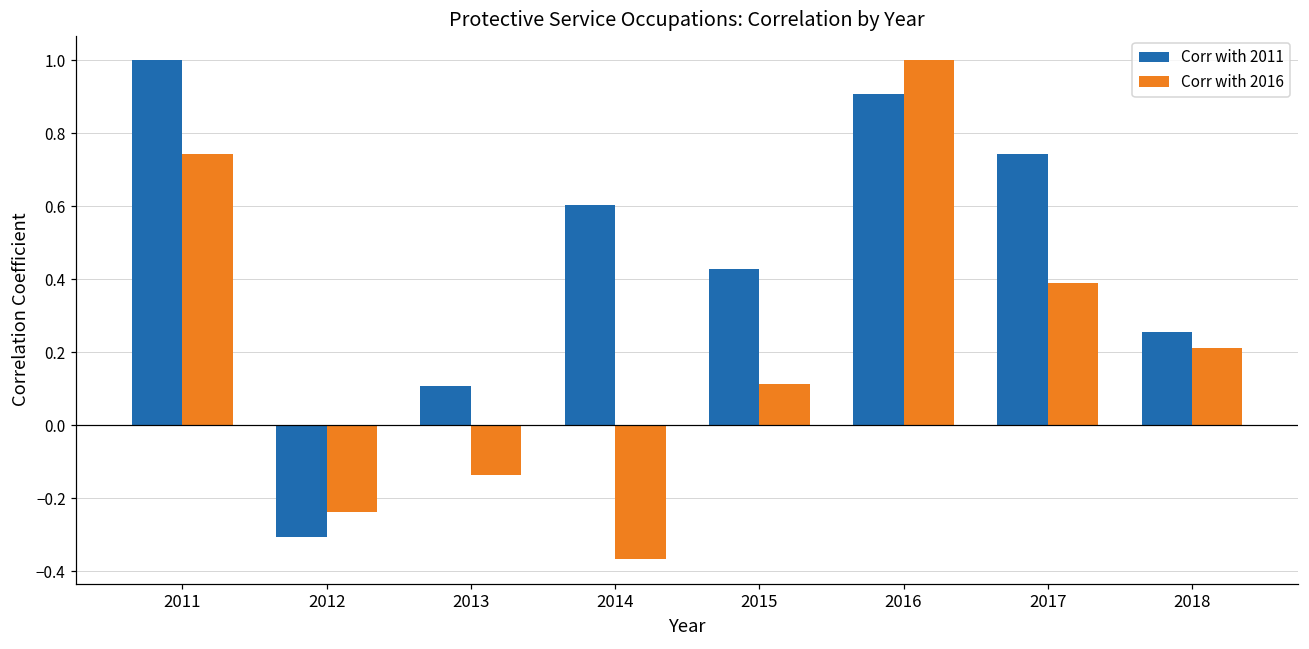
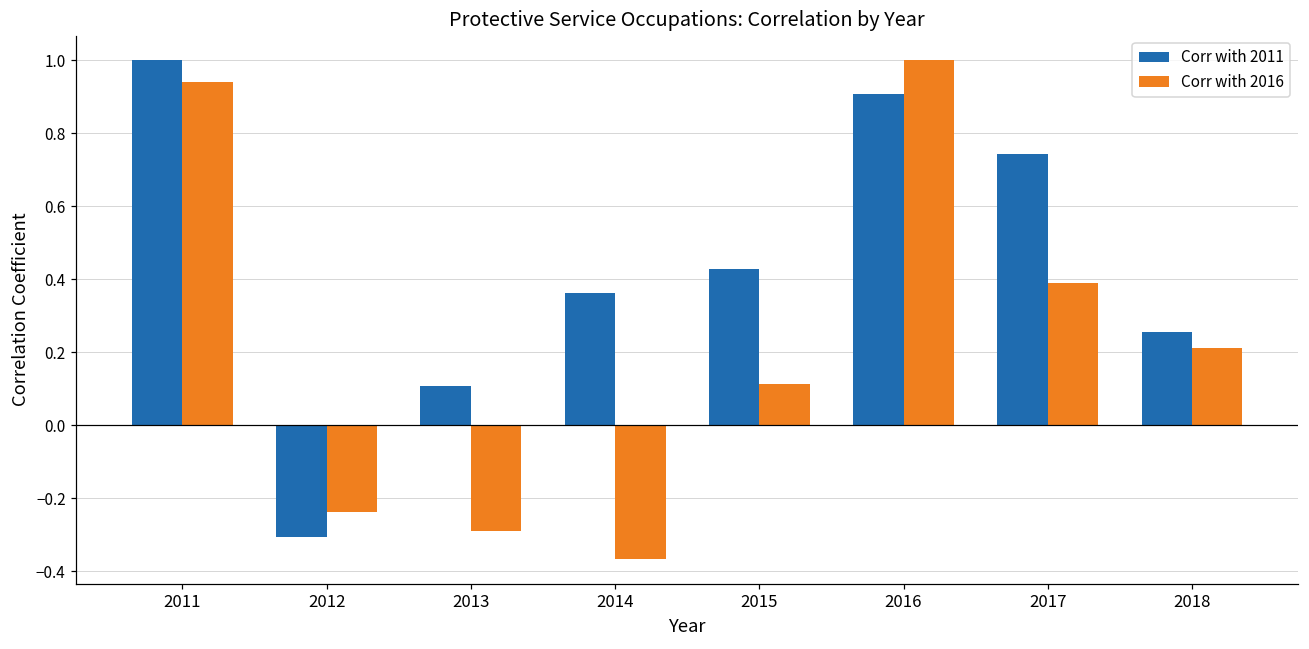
Corr with 2016, 2011: 0.74 -> 0.94
Corr with 2016, 2013: -0.14 -> -0.29
Corr with 2011, 2014: 0.60 -> 0.36
